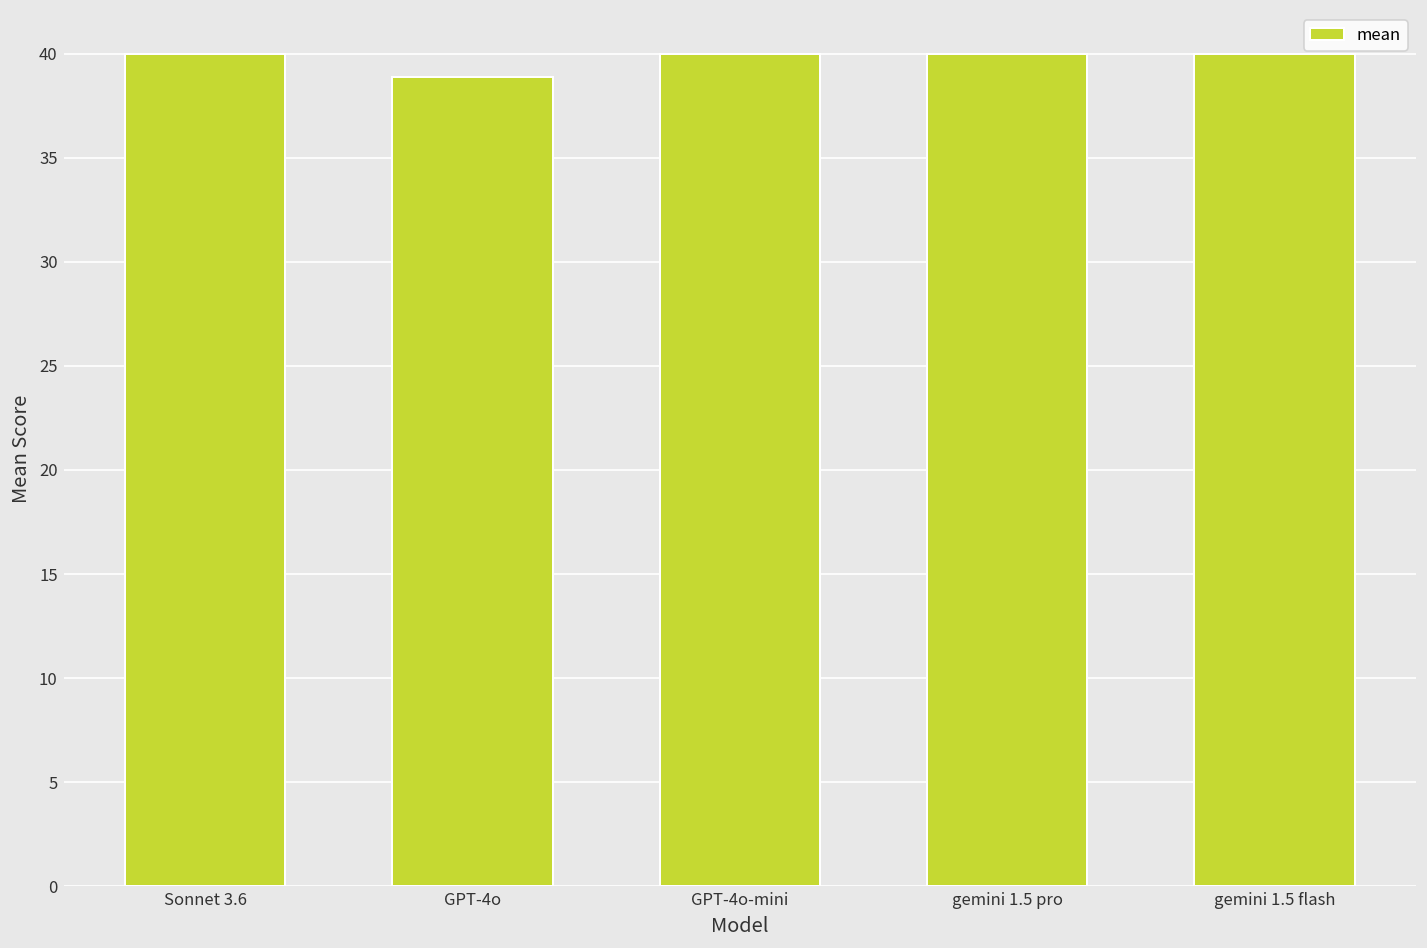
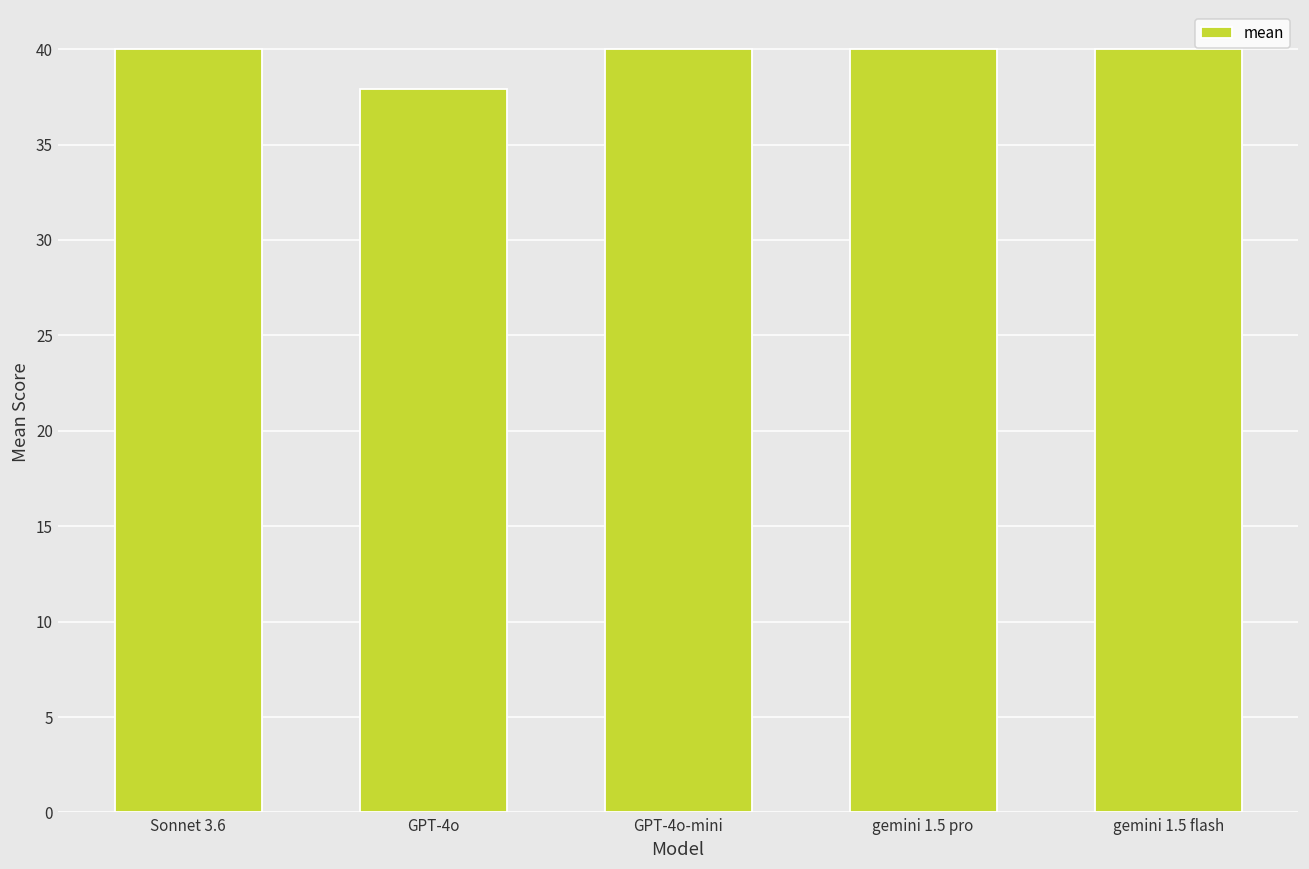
GPT-4o: 38.9 -> 37.9
